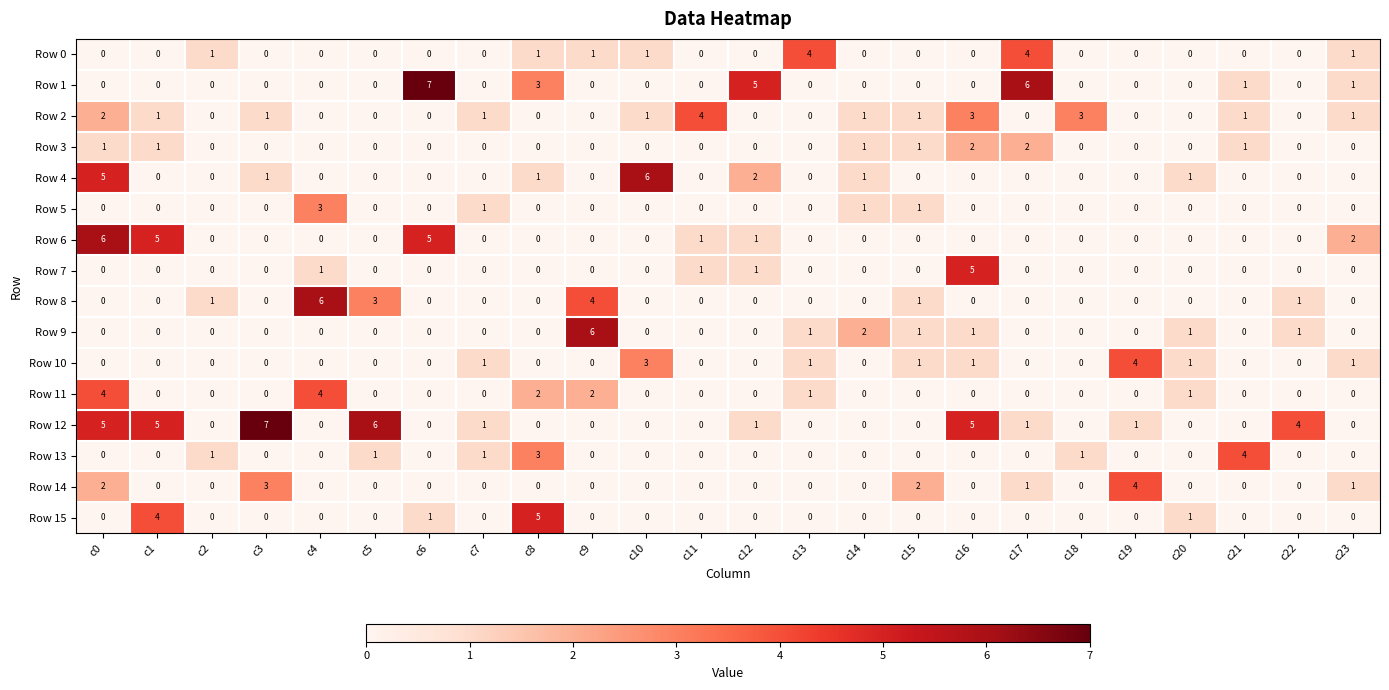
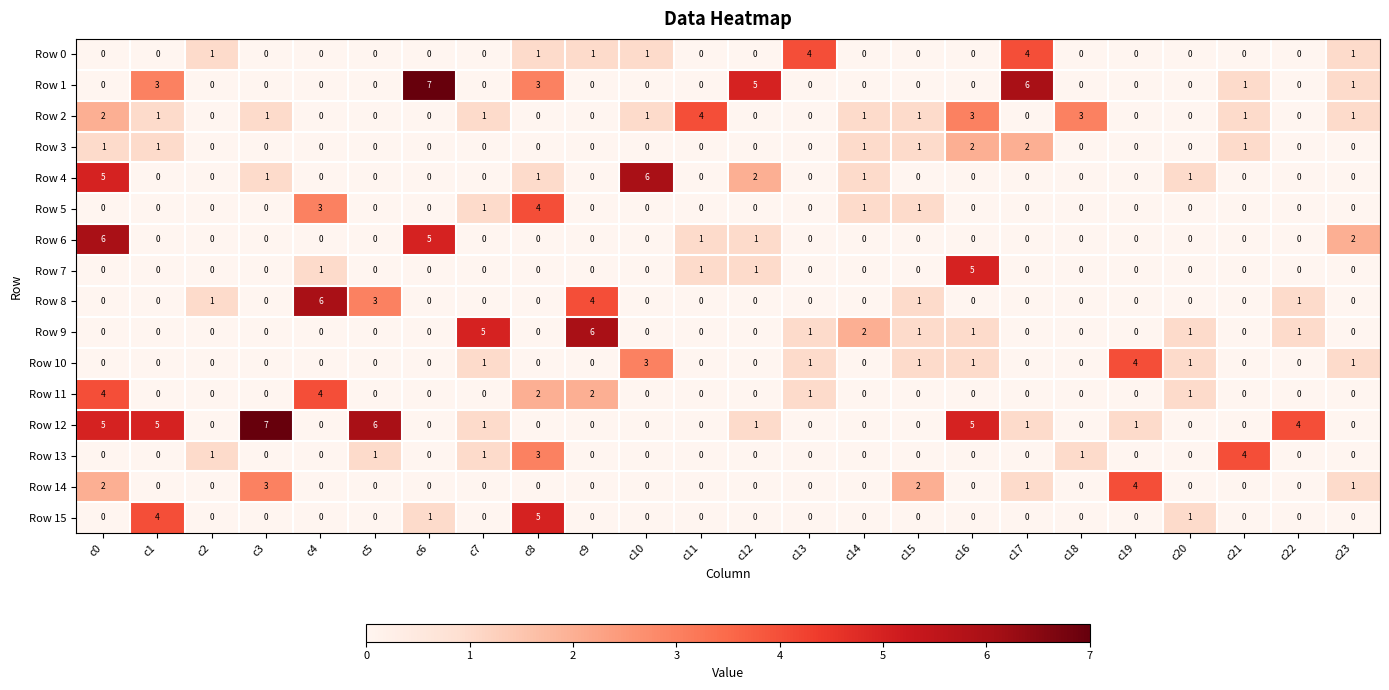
Row 1, c1: 0 -> 3
Row 5, c8: 0 -> 4
Row 6, c1: 5 -> 0
Row 9, c7: 0 -> 5
